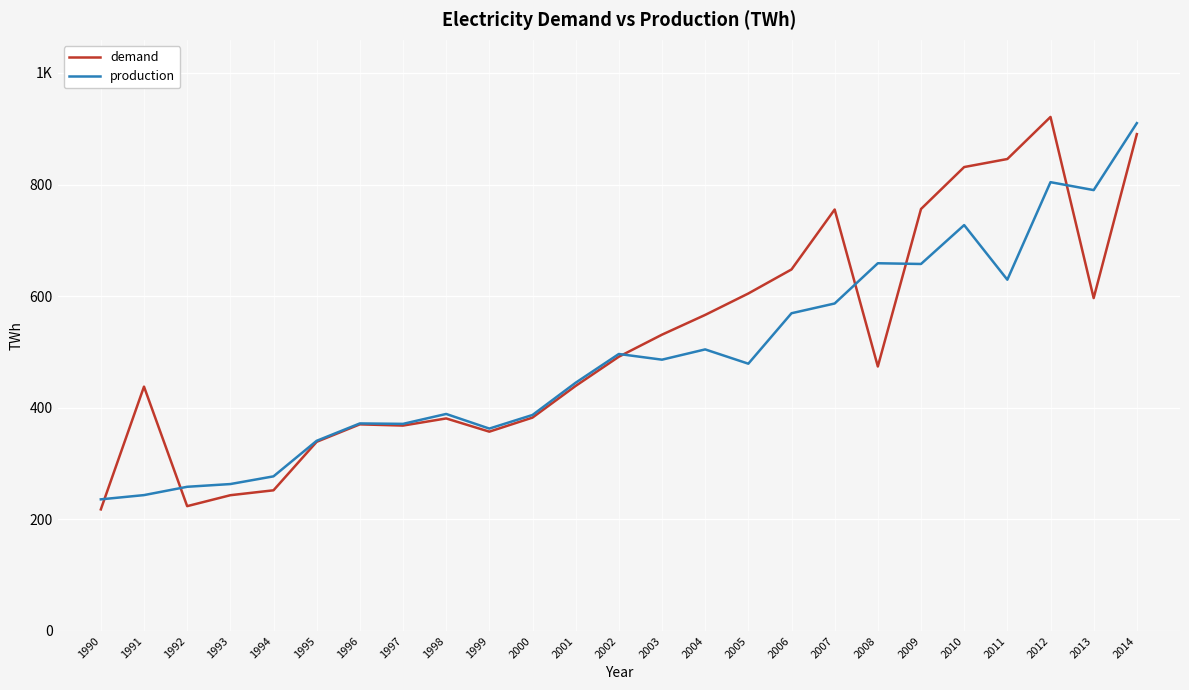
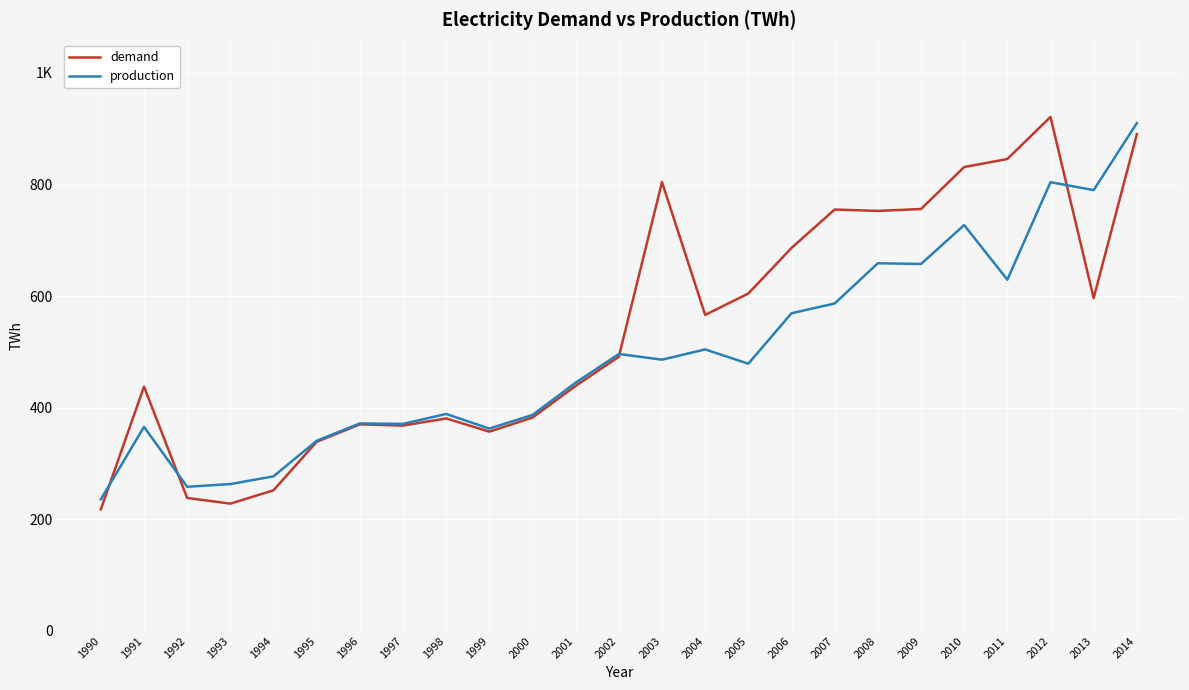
production, 1991: 240 -> 370
demand, 1992: 220 -> 240
demand, 1993: 240 -> 230
demand, 2003: 530 -> 800
demand, 2006: 650 -> 690
demand, 2008: 470 -> 750
